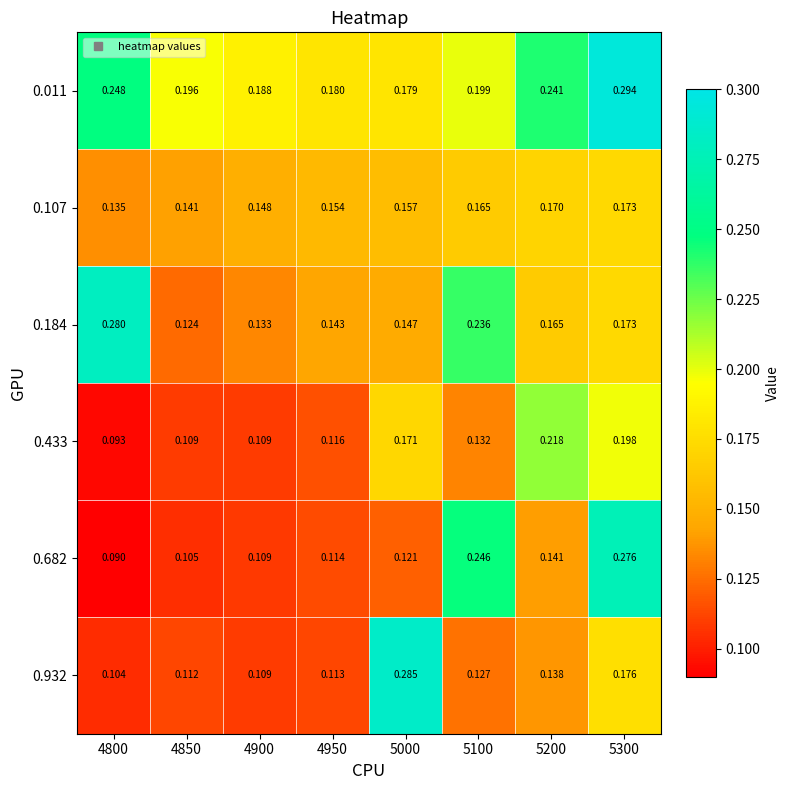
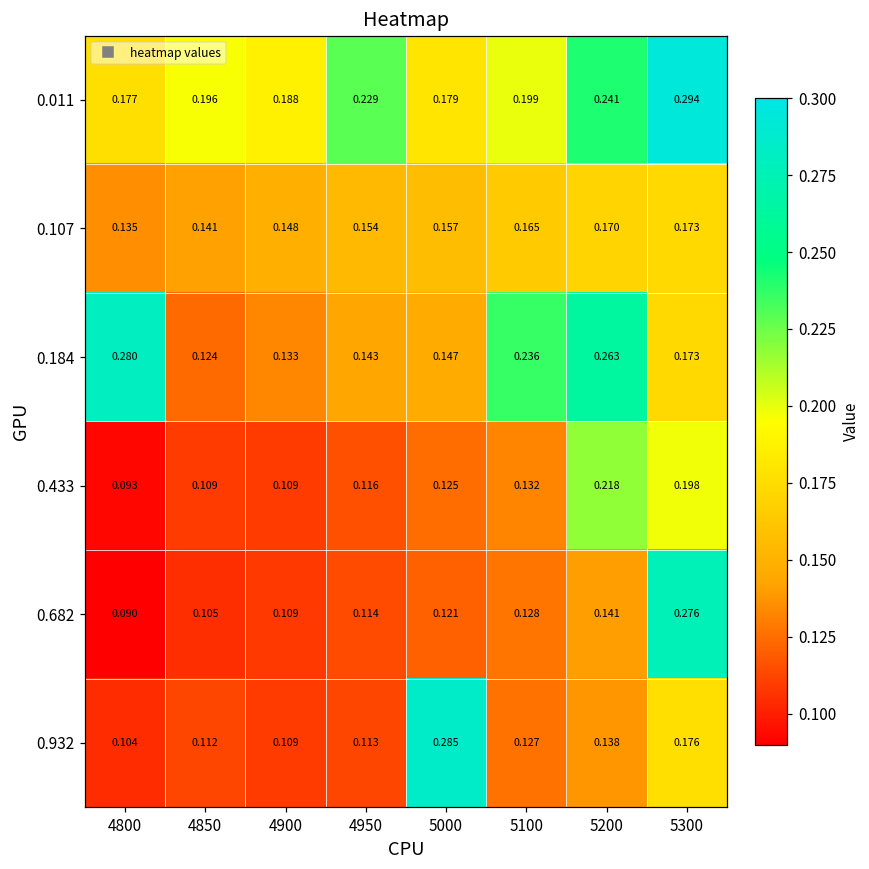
0.011, 4800: 0.248 -> 0.177
0.011, 4950: 0.180 -> 0.229
0.184, 5200: 0.165 -> 0.263
0.433, 5000: 0.171 -> 0.125
0.682, 5100: 0.246 -> 0.128
